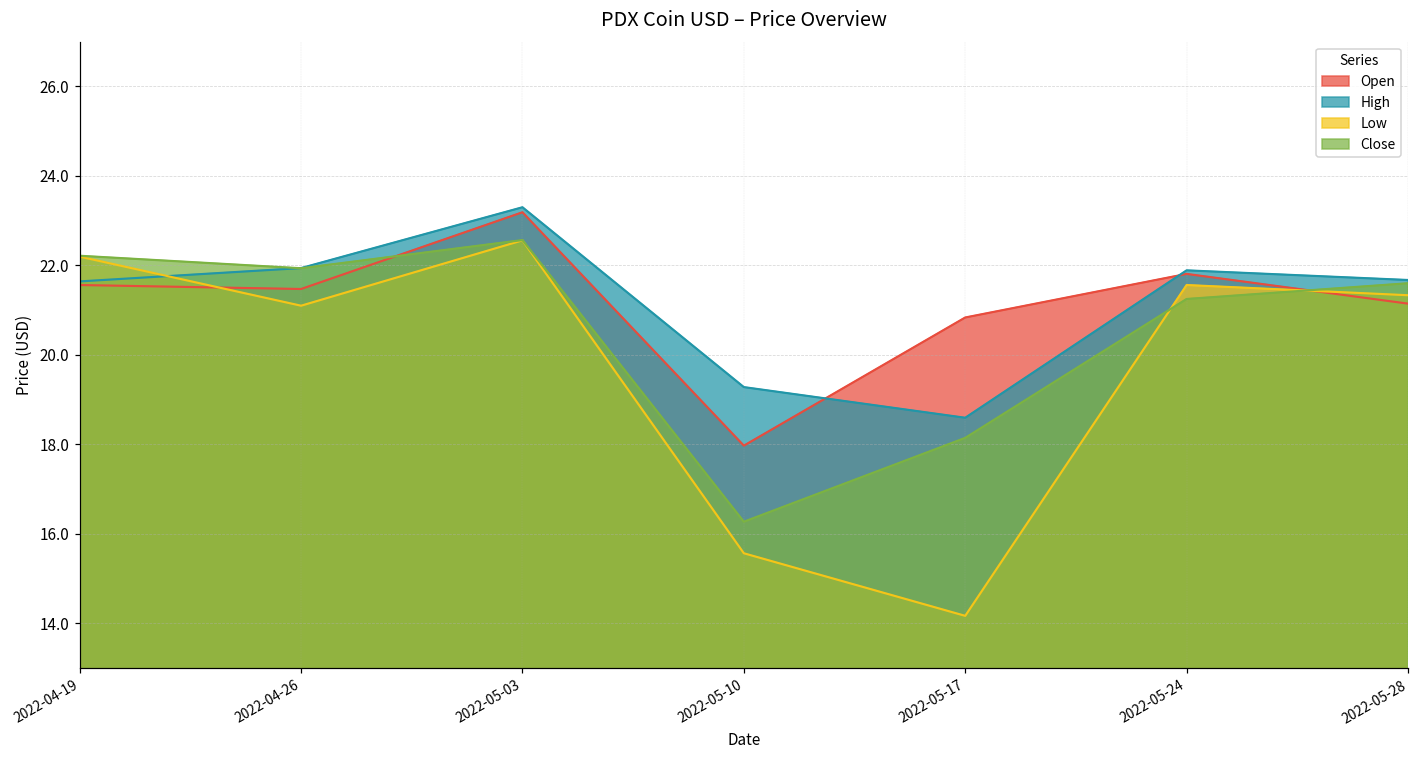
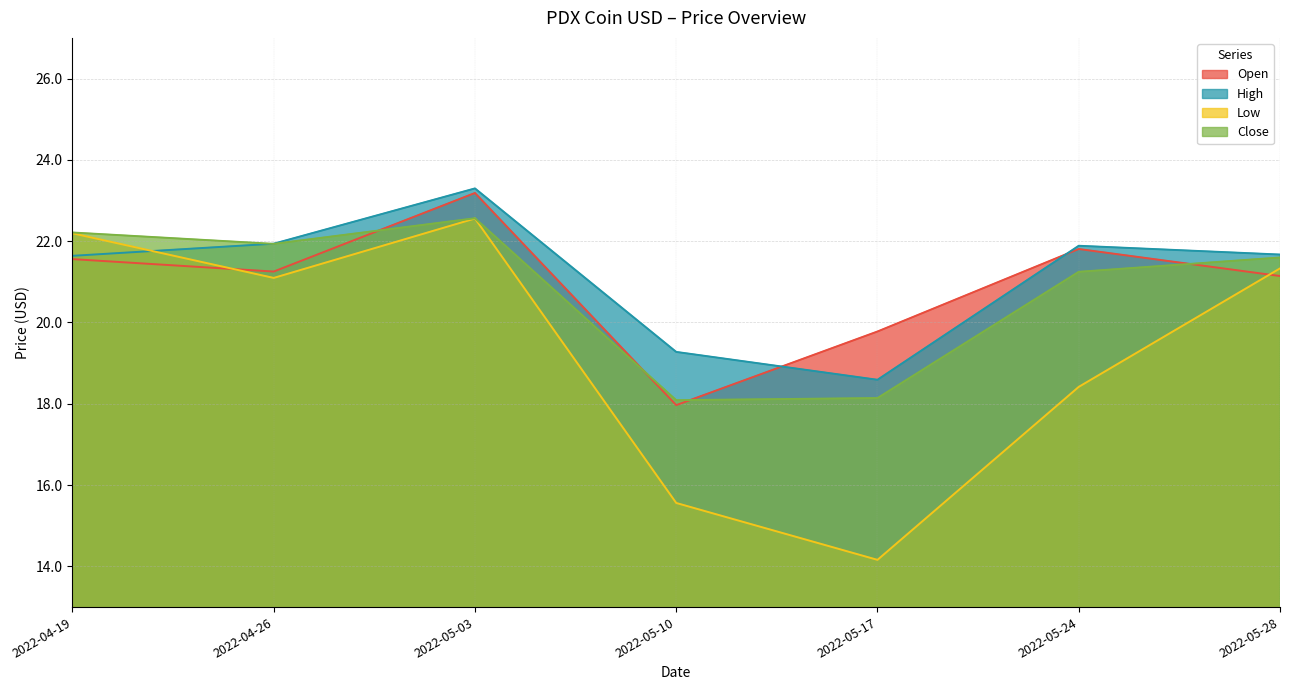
Open, 2022-04-26: 21.5 -> 21.3
Close, 2022-05-10: 16.3 -> 18.1
Open, 2022-05-17: 20.8 -> 19.8
Low, 2022-05-24: 21.6 -> 18.4
